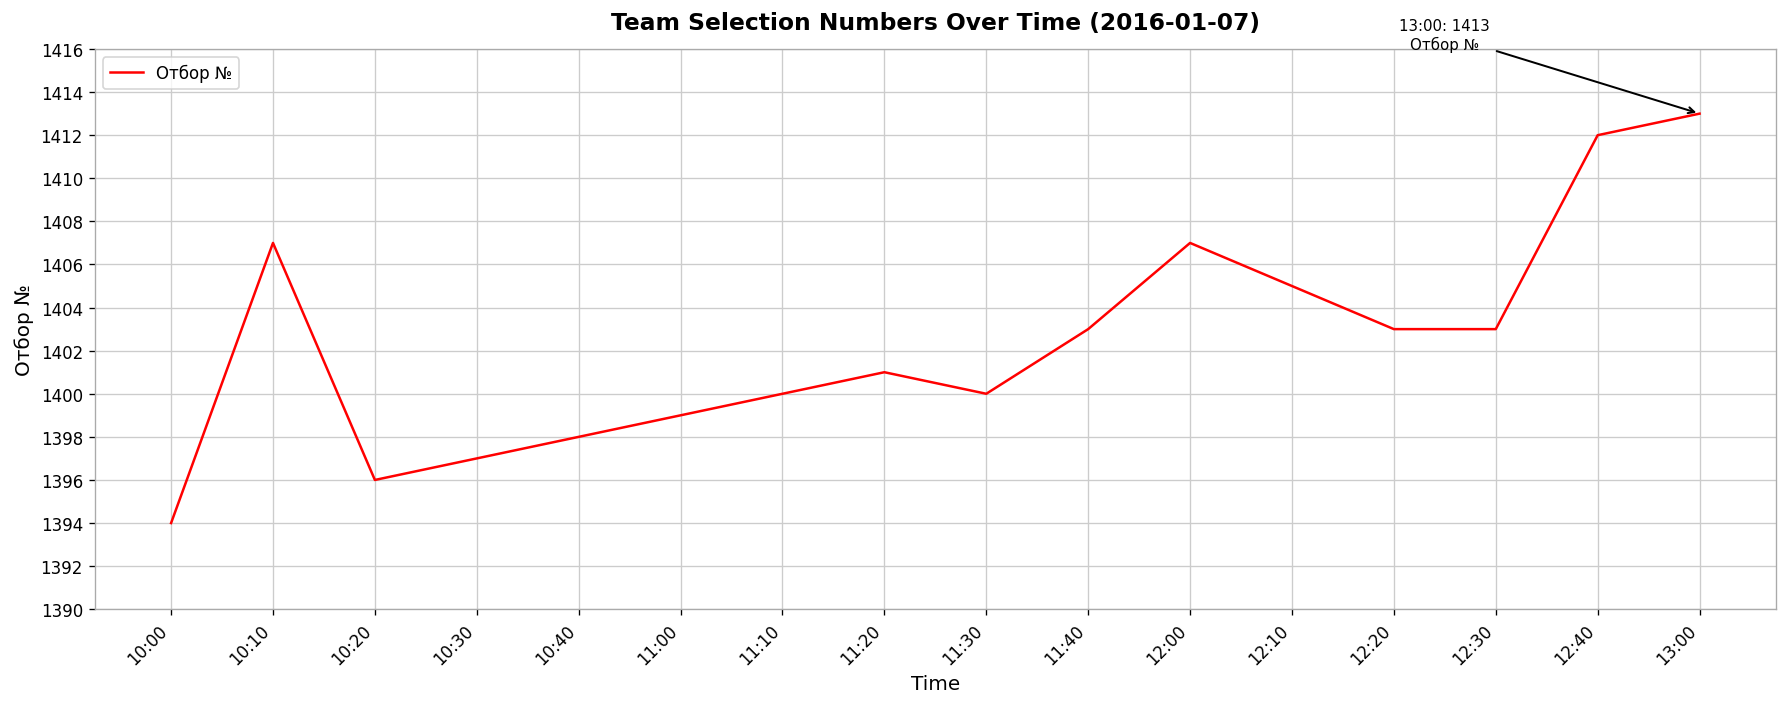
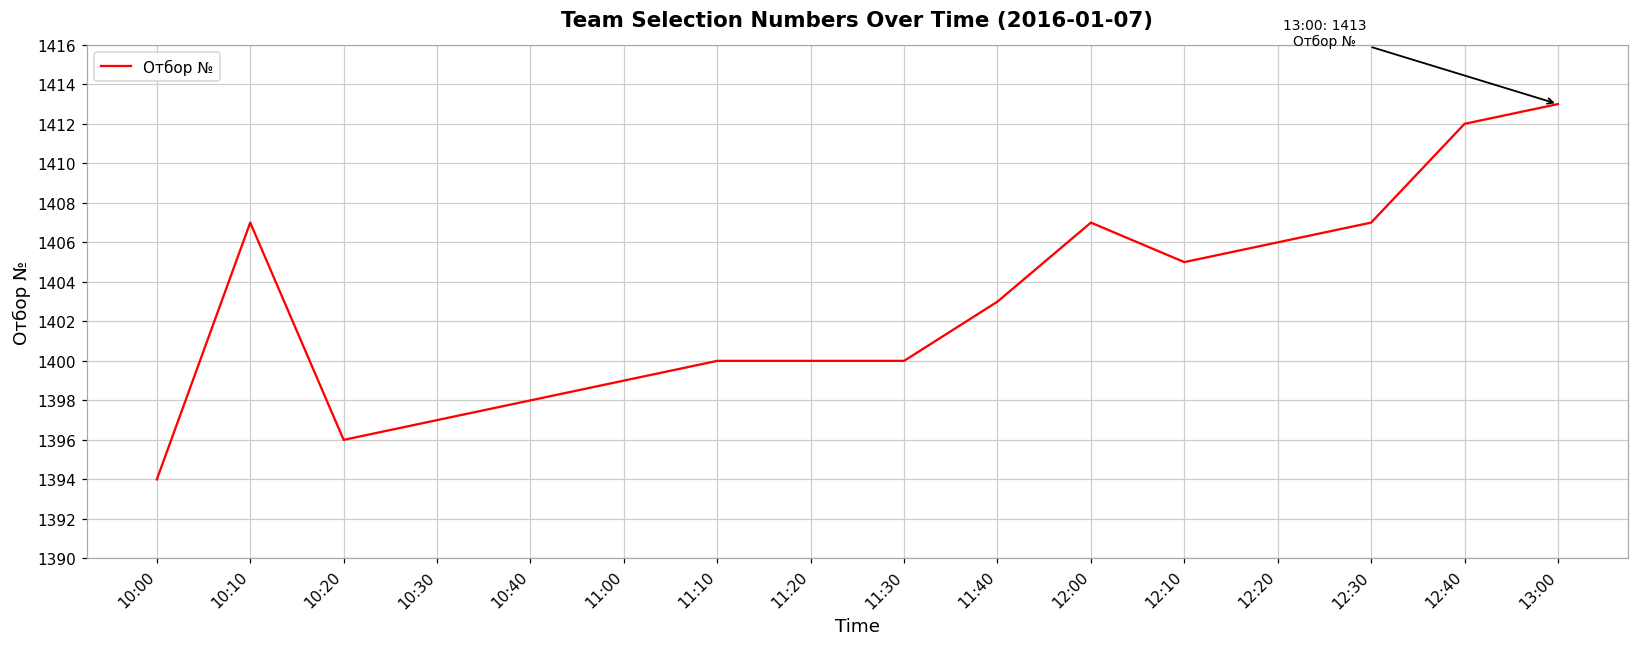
11:20: 1401 -> 1400
12:20: 1403 -> 1406
12:30: 1403 -> 1407
